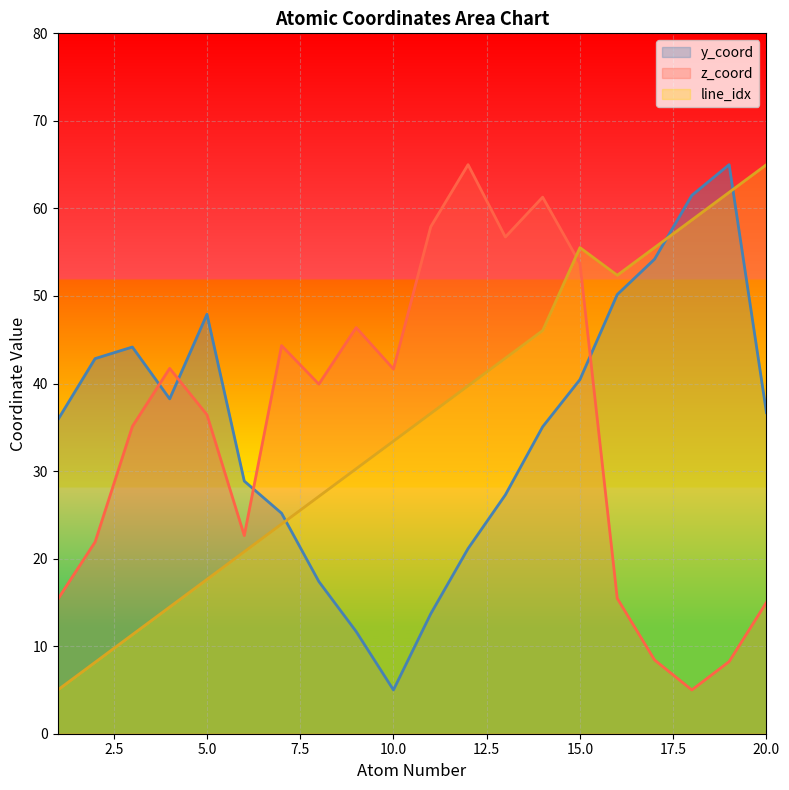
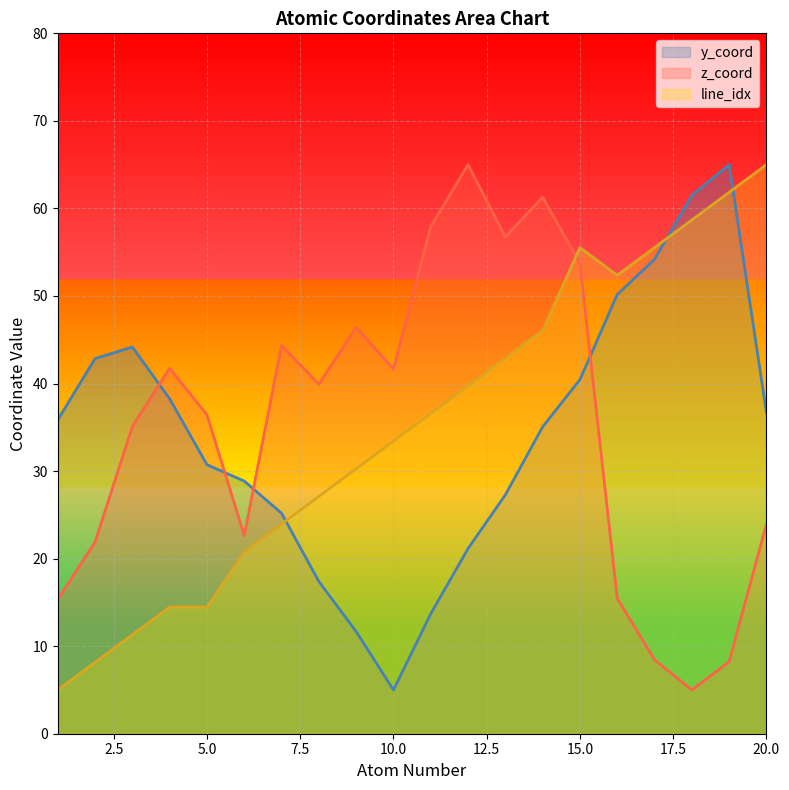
y_coord, 5.0: 48 -> 31
line_idx, 5.0: 18 -> 14
z_coord, 20.0: 15 -> 24
